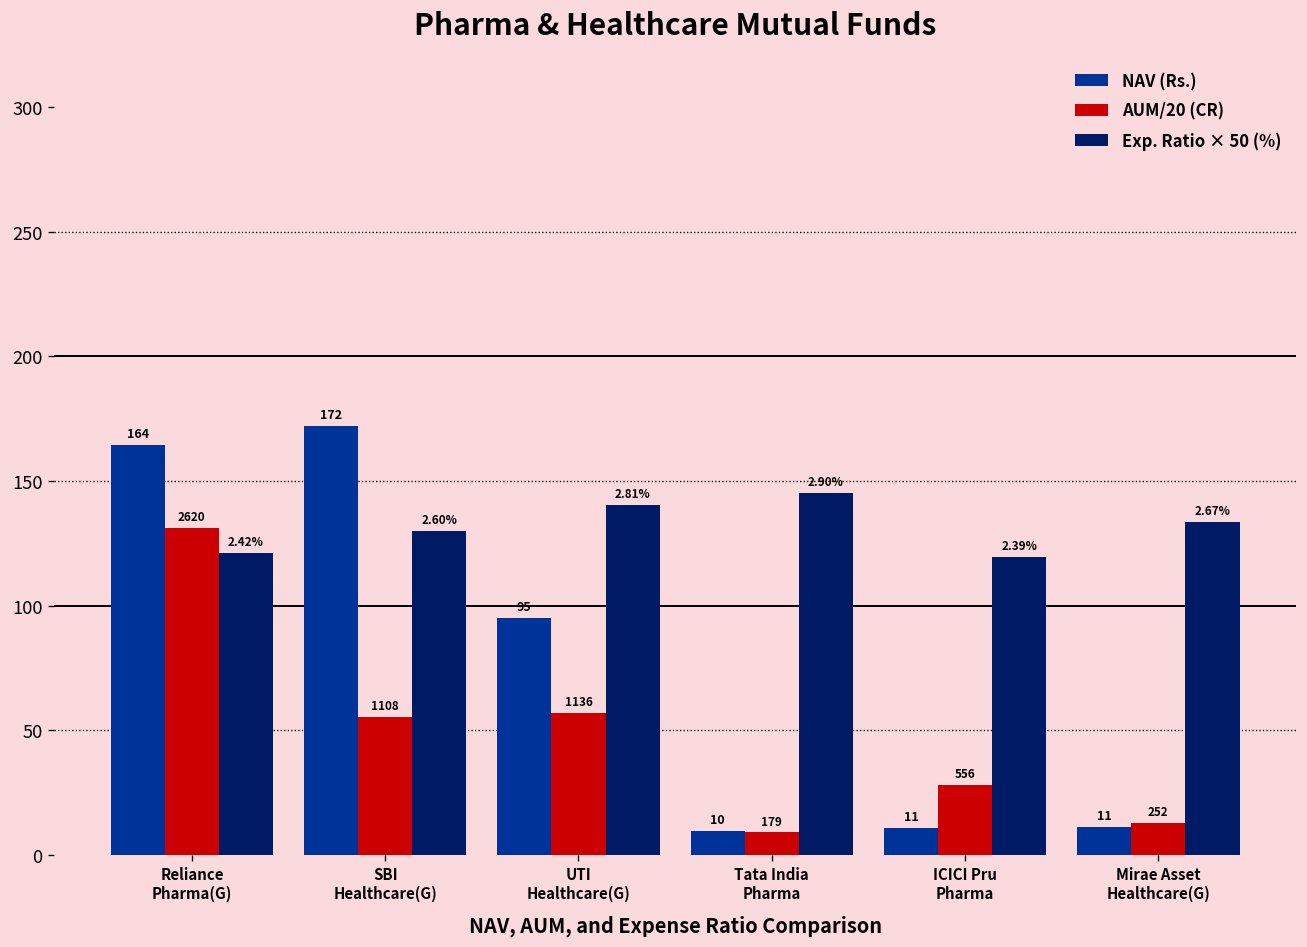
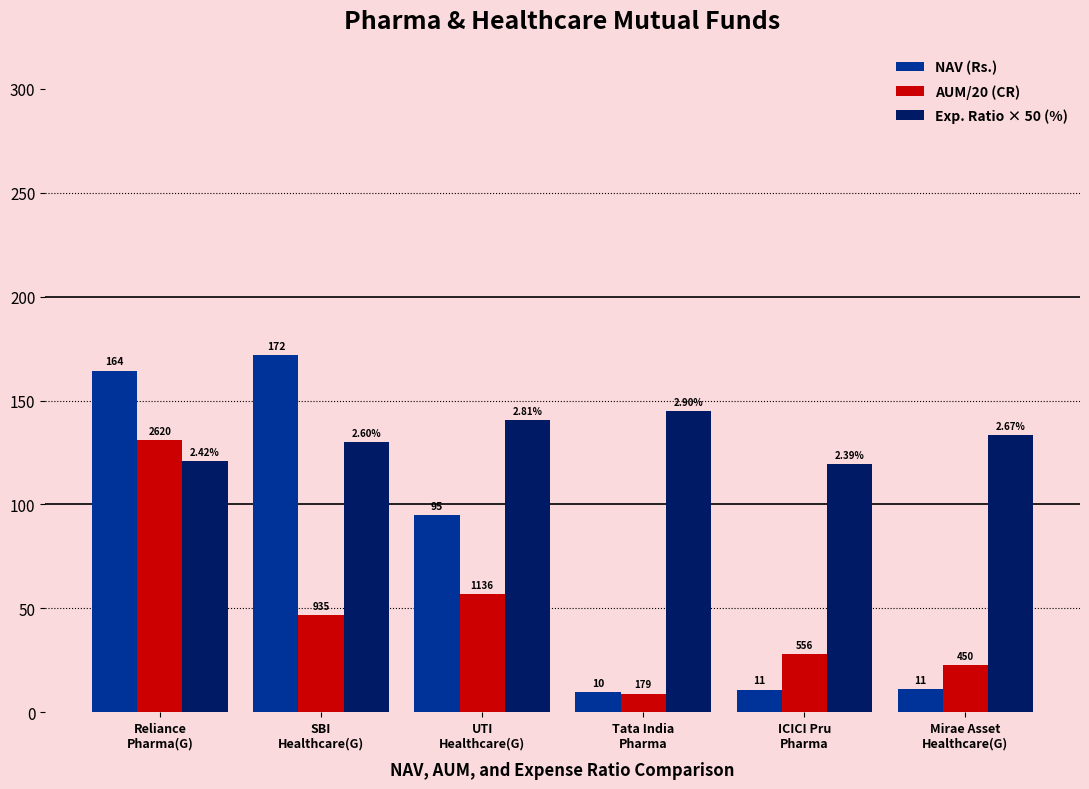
AUM/20 (CR), SBI Healthcare(G): 1108 -> 935
AUM/20 (CR), Mirae Asset Healthcare(G): 252 -> 450
